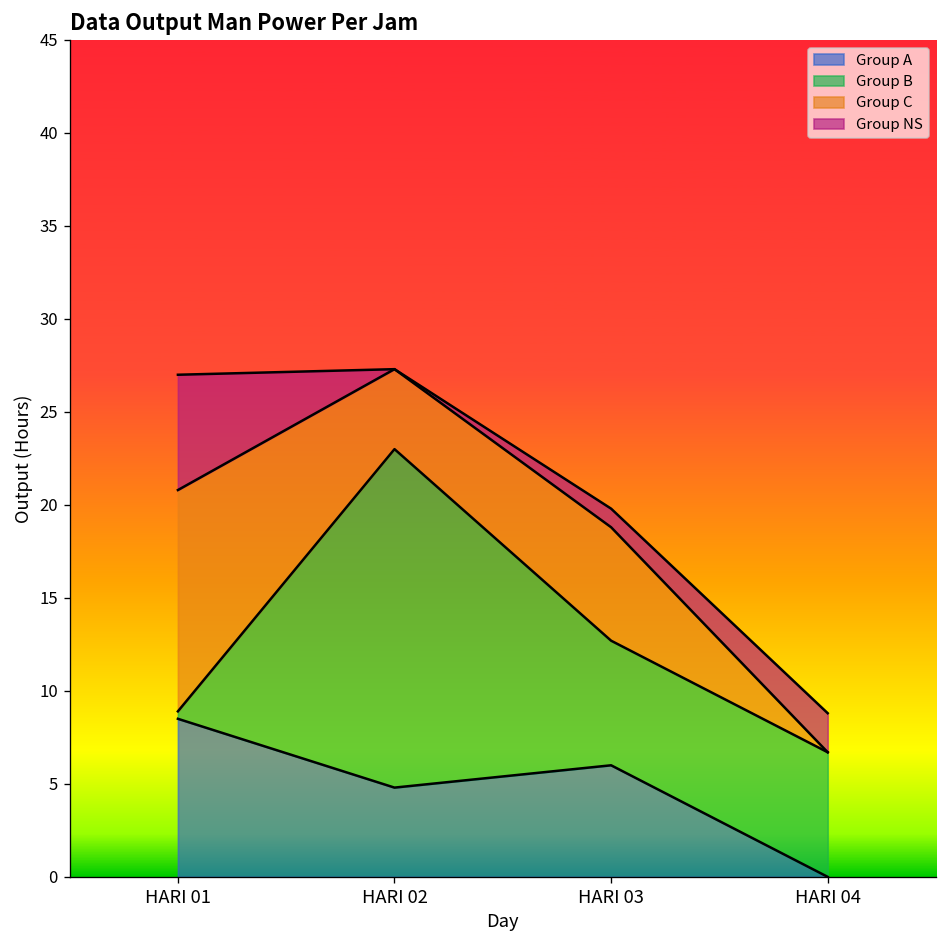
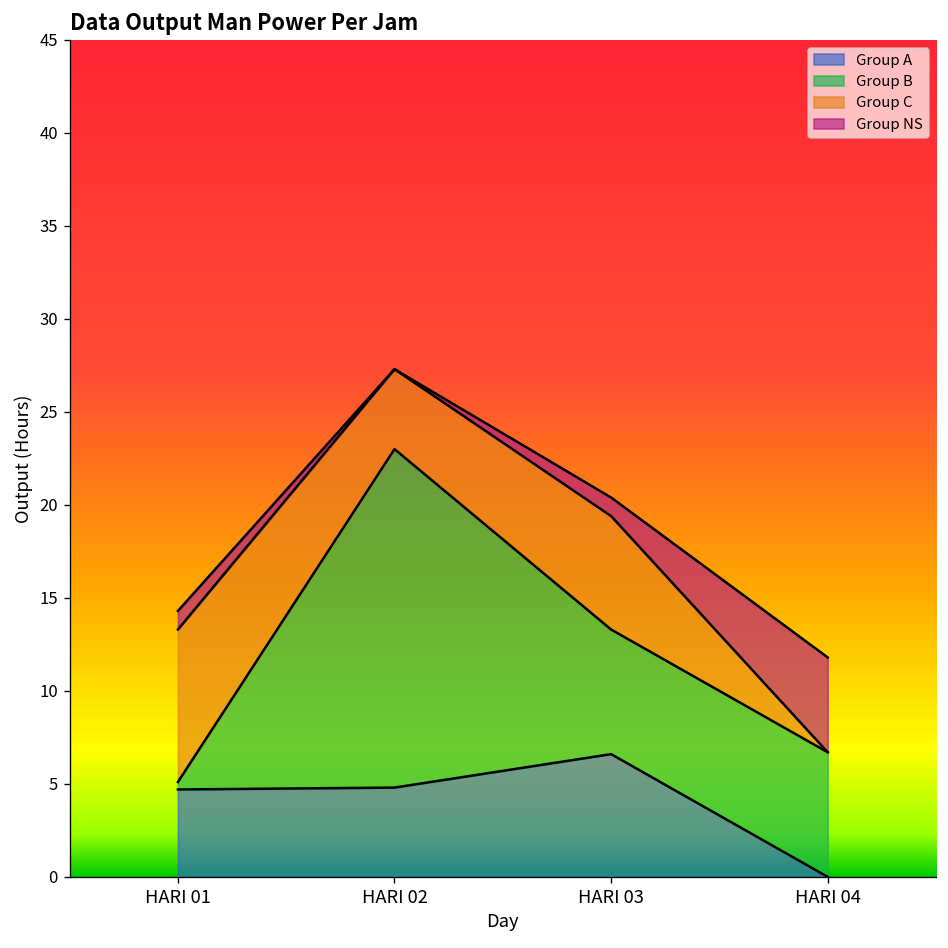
Group A, HARI 01: 8.5 -> 4.7
Group C, HARI 01: 11.9 -> 8.2
Group NS, HARI 01: 6.2 -> 1.0
Group A, HARI 03: 6.0 -> 6.6
Group NS, HARI 04: 2.1 -> 5.1
